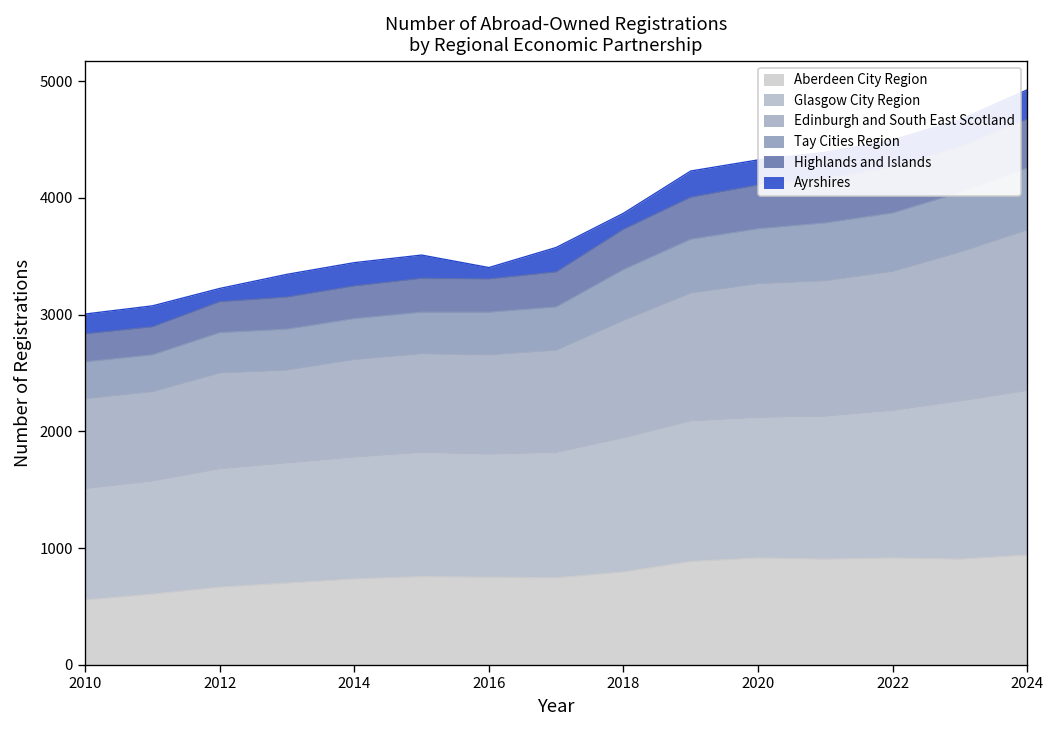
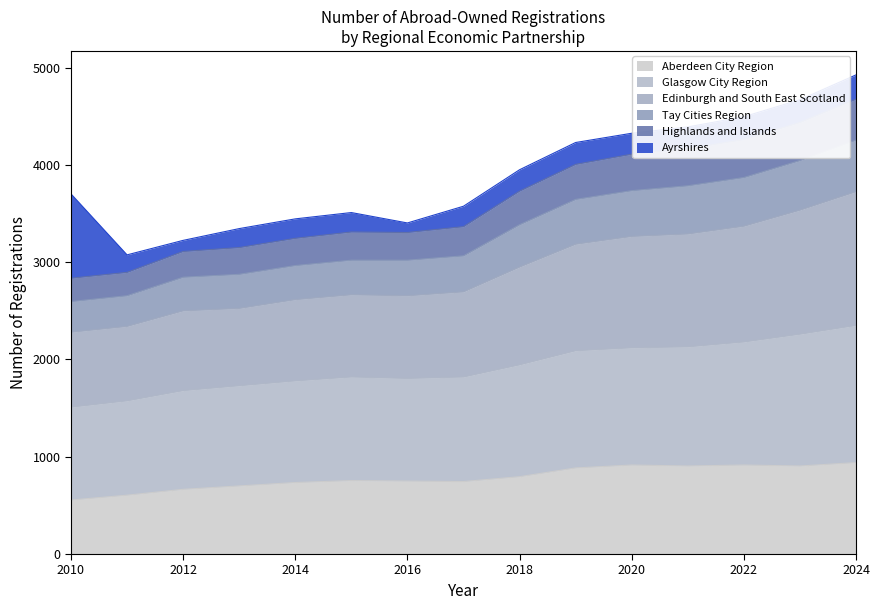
Ayrshires, 2010: 200 -> 900
Ayrshires, 2018: 100 -> 200
